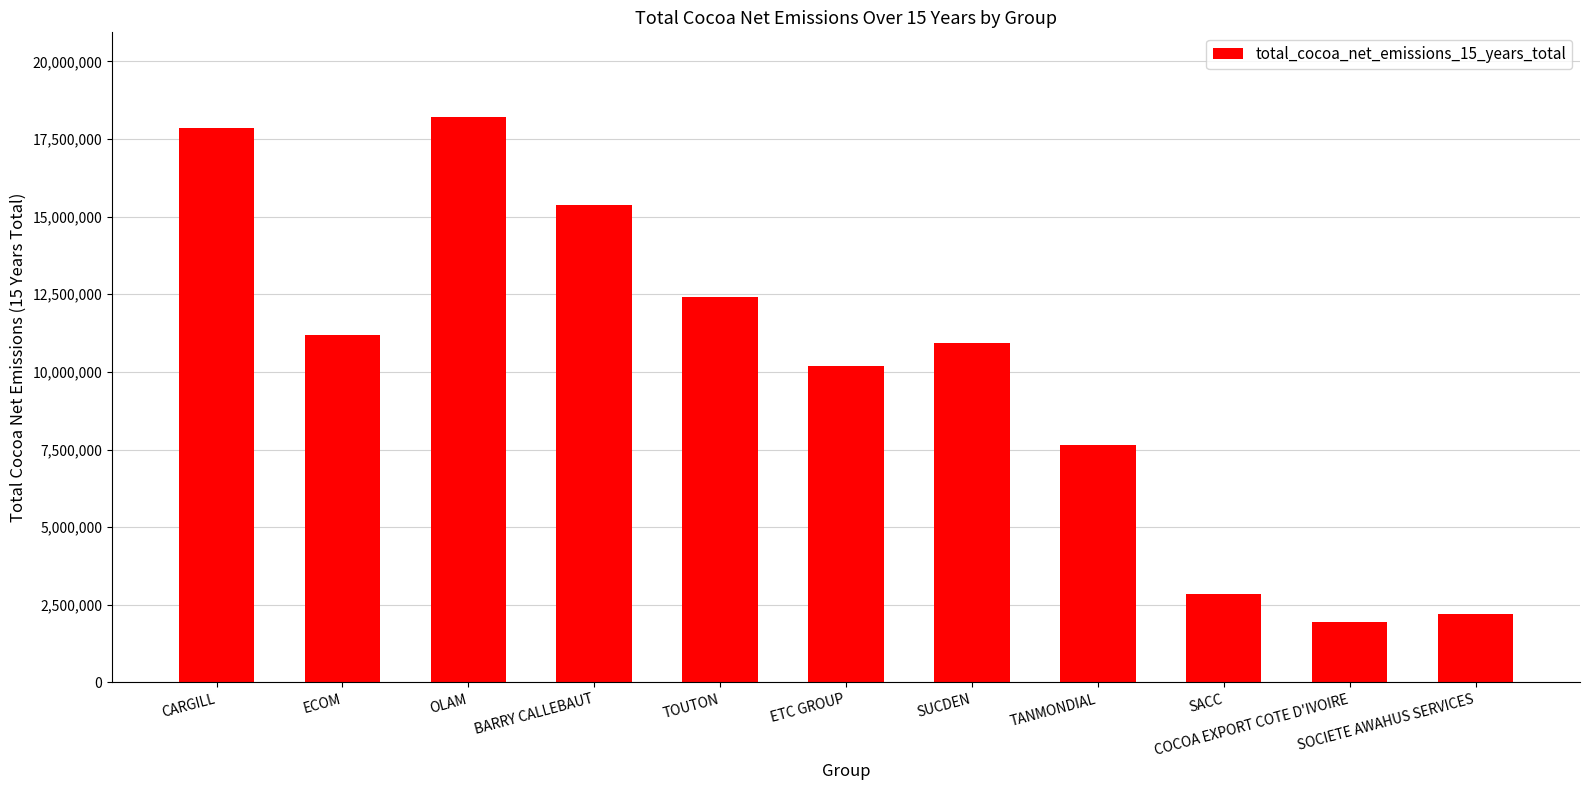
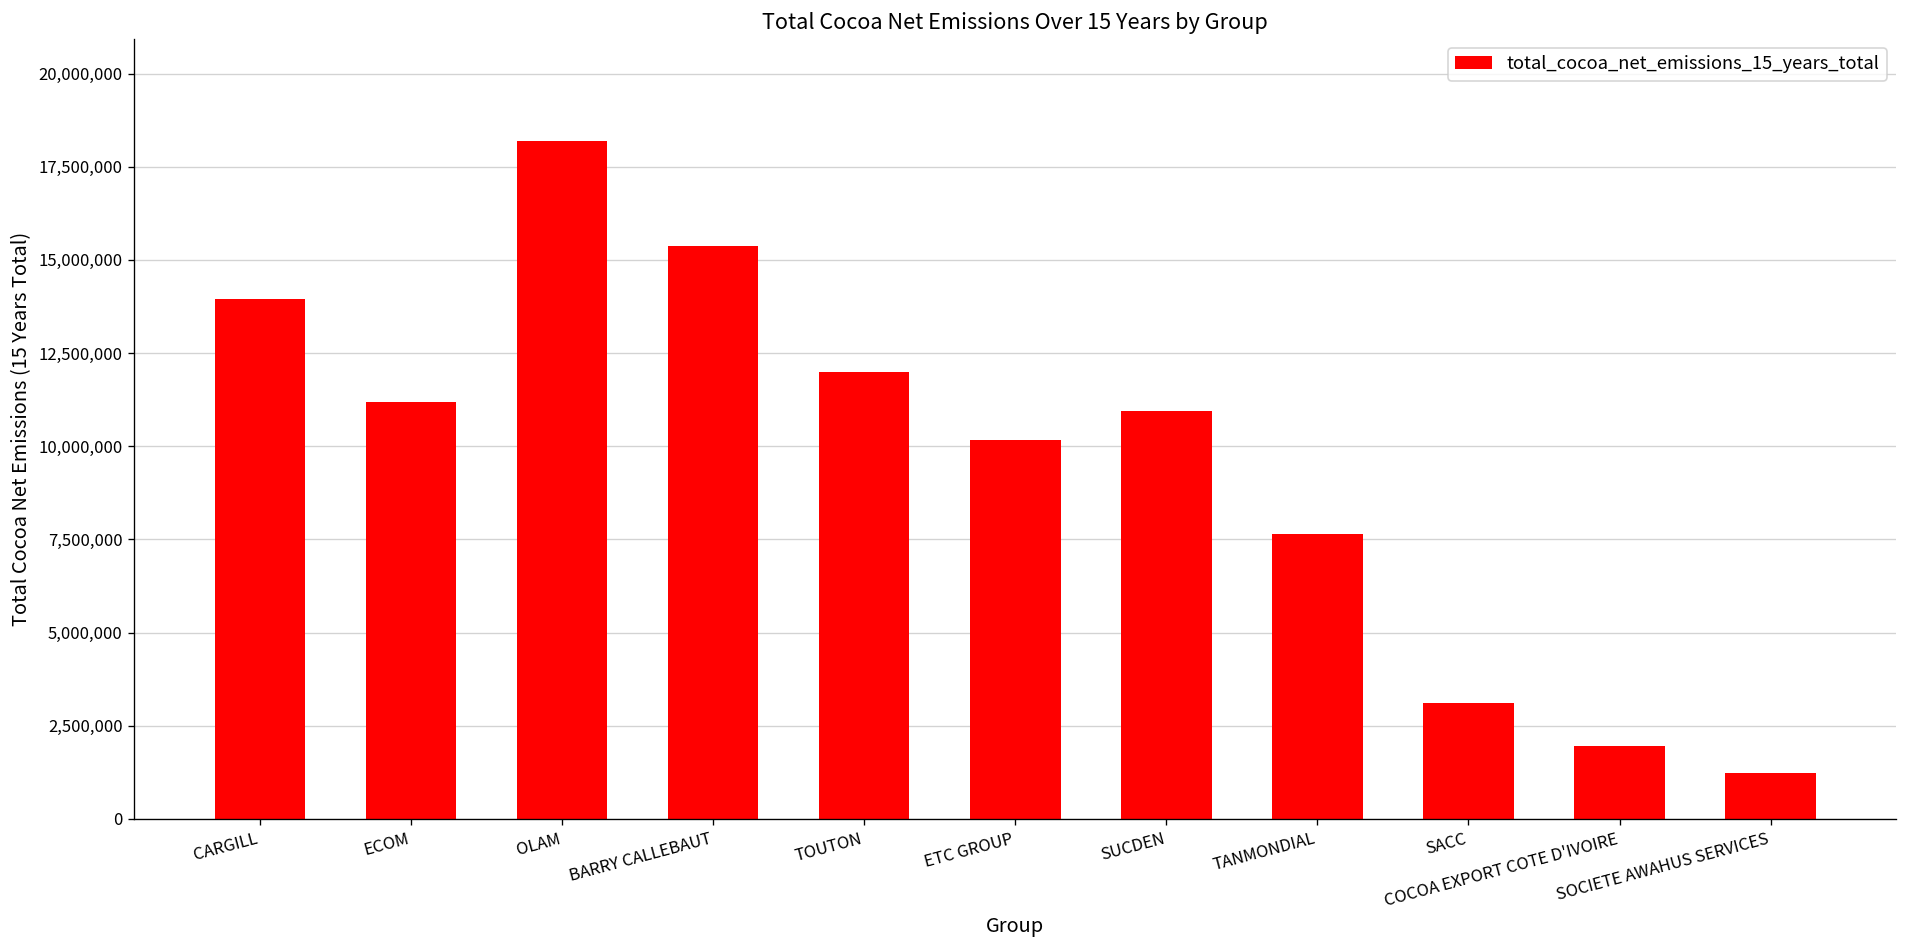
CARGILL: 17,900,000 -> 14,000,000
TOUTON: 12,400,000 -> 12,000,000
SACC: 2,800,000 -> 3,100,000
SOCIETE AWAHUS SERVICES: 2,200,000 -> 1,200,000
